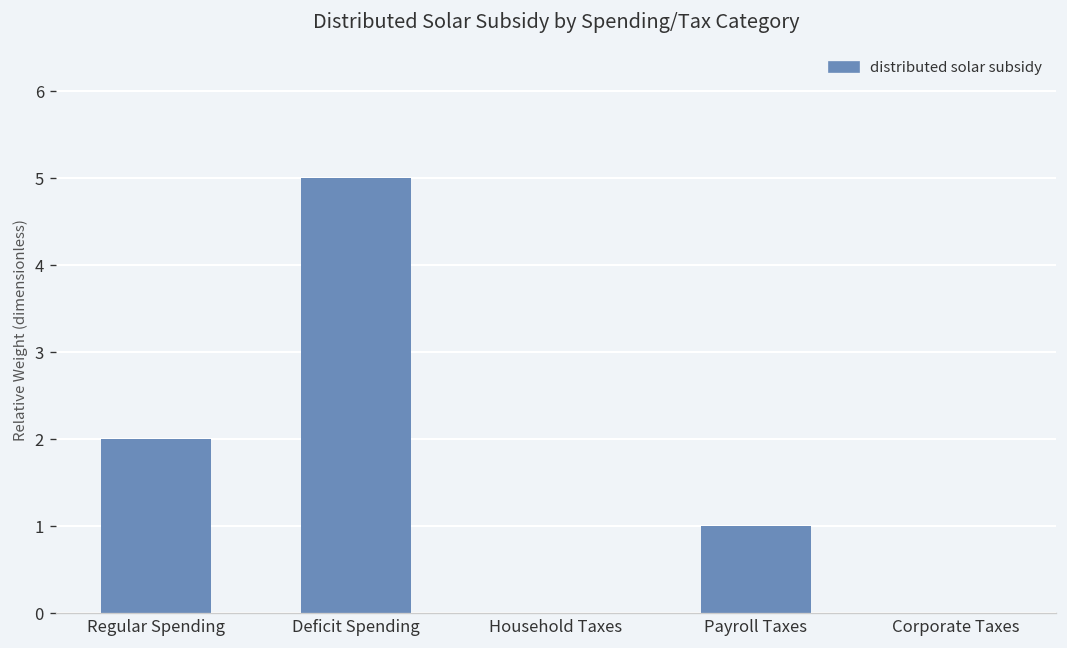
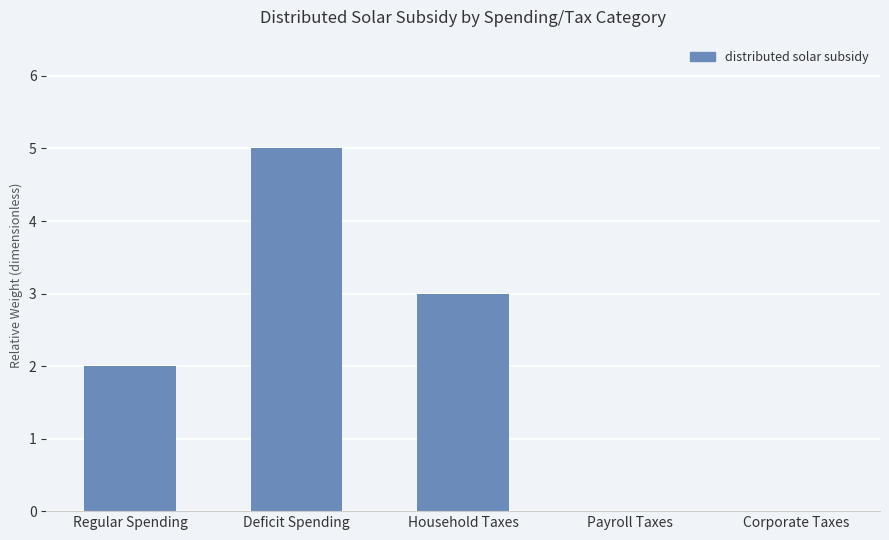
Household Taxes: 0 -> 3
Payroll Taxes: 1 -> 0
